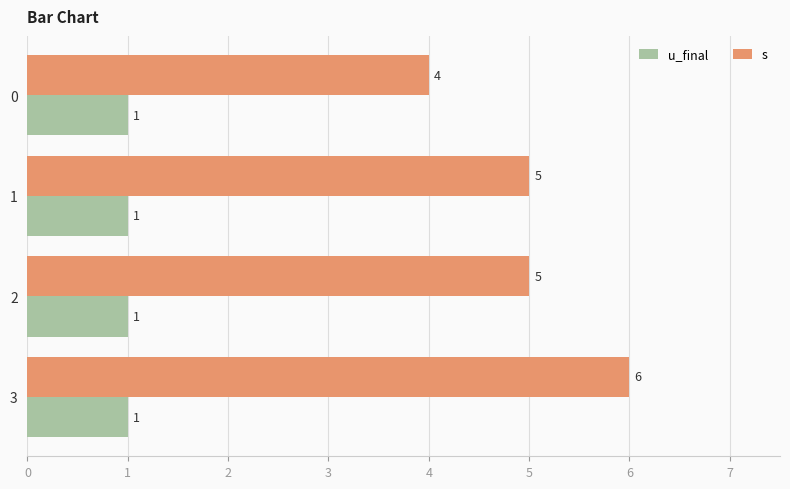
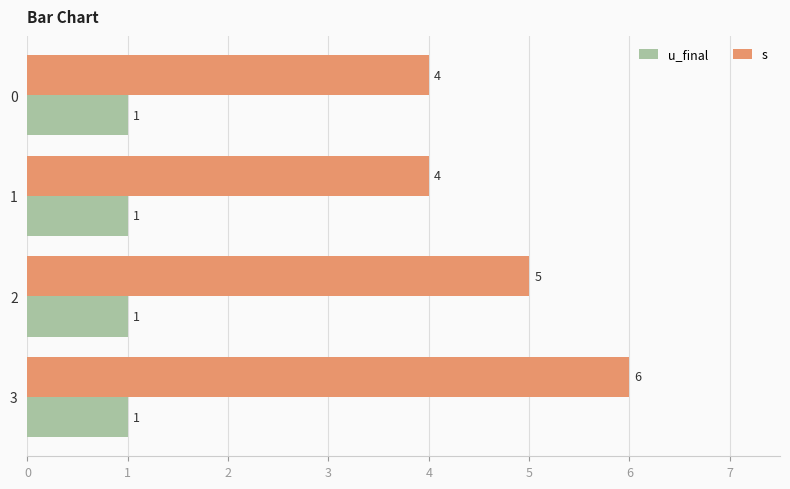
s, 1: 5 -> 4
